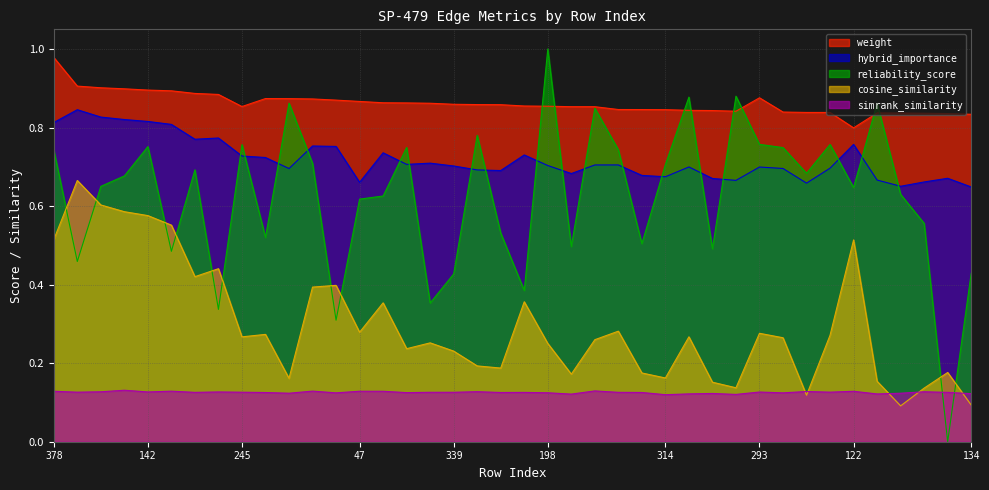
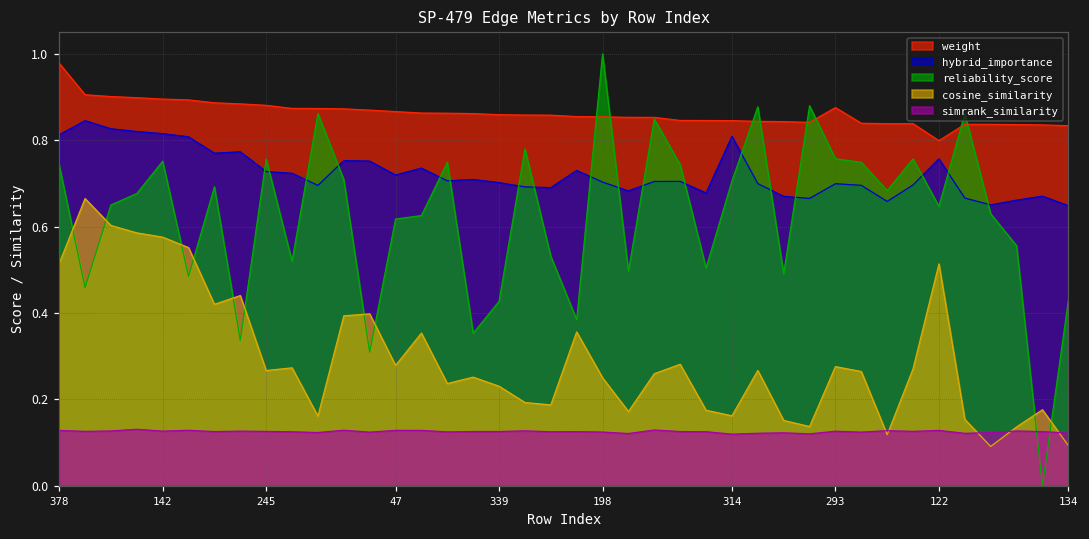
weight, 245: 0.85 -> 0.88
hybrid_importance, 47: 0.66 -> 0.72
hybrid_importance, 314: 0.67 -> 0.81
